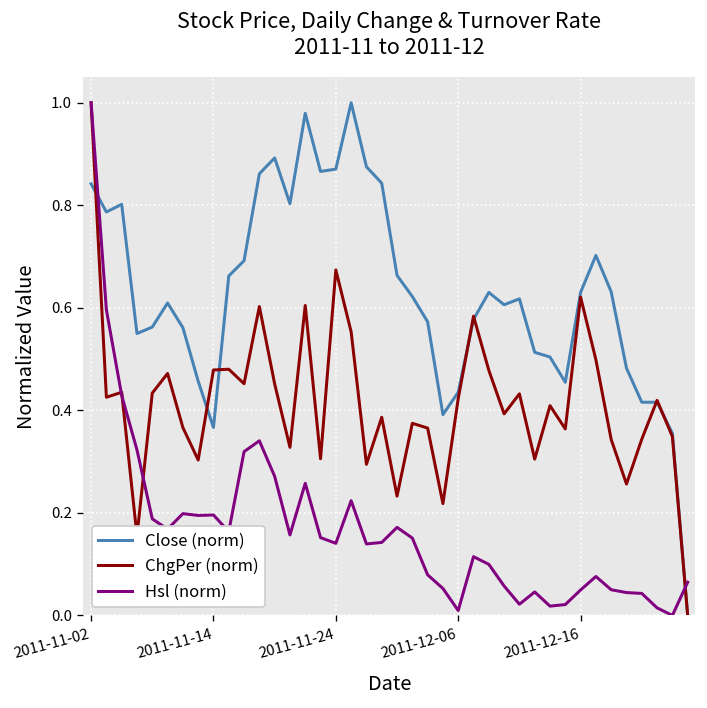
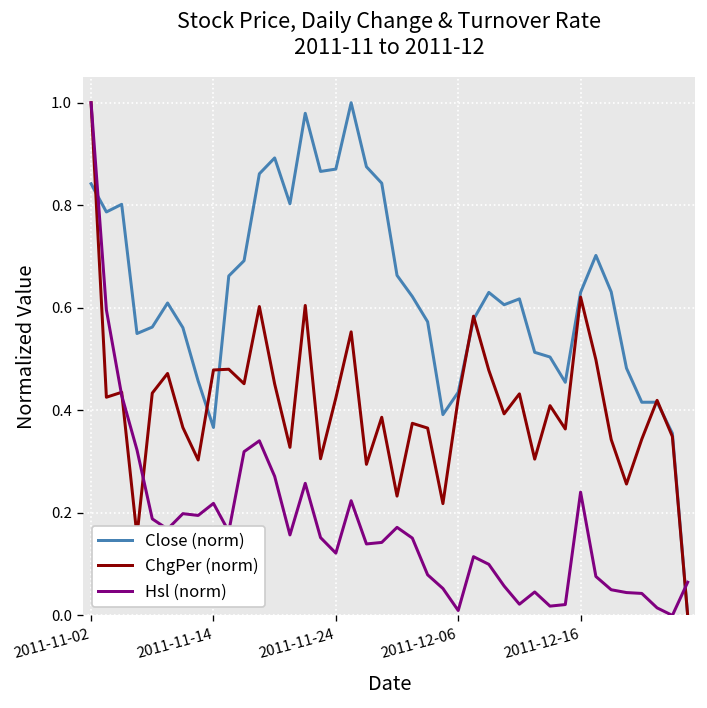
Hsl (norm), 2011-11-14: 0.20 -> 0.22
ChgPer (norm), 2011-11-24: 0.67 -> 0.42
Hsl (norm), 2011-11-24: 0.14 -> 0.12
Hsl (norm), 2011-12-16: 0.05 -> 0.24
